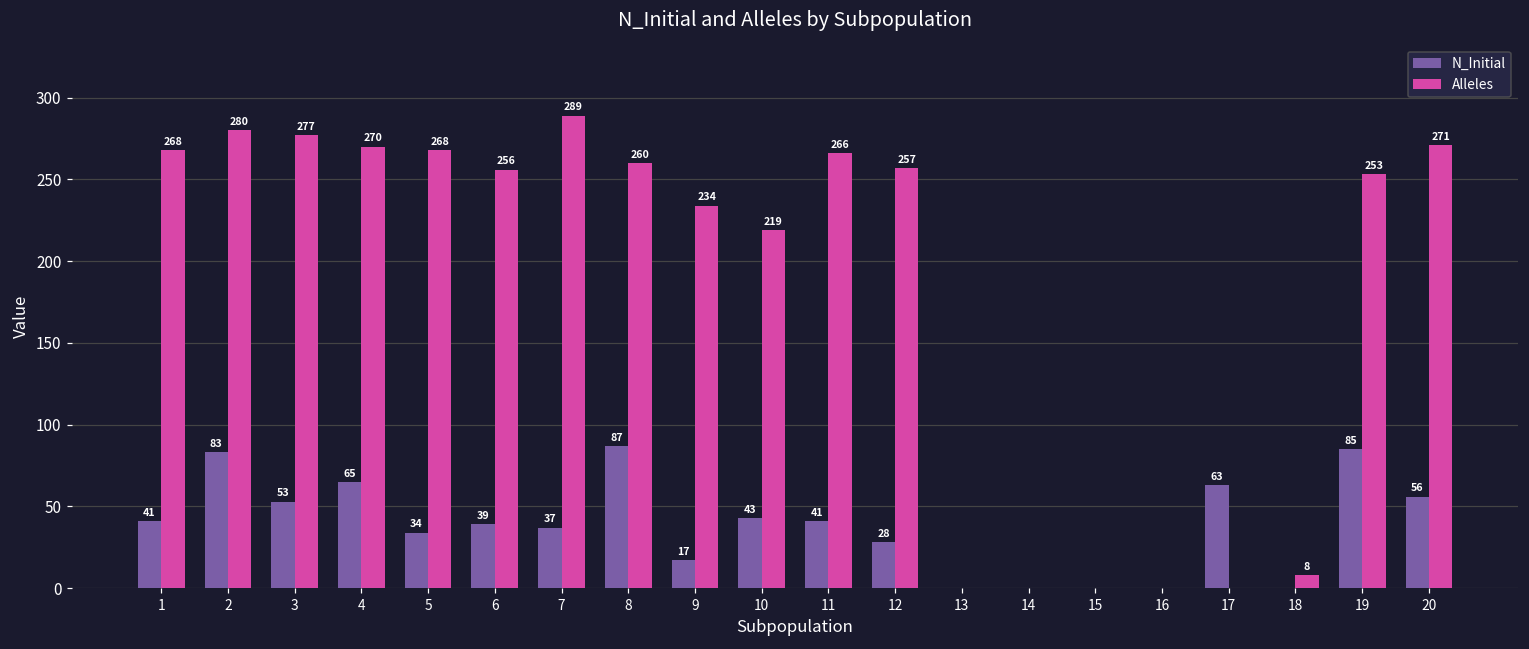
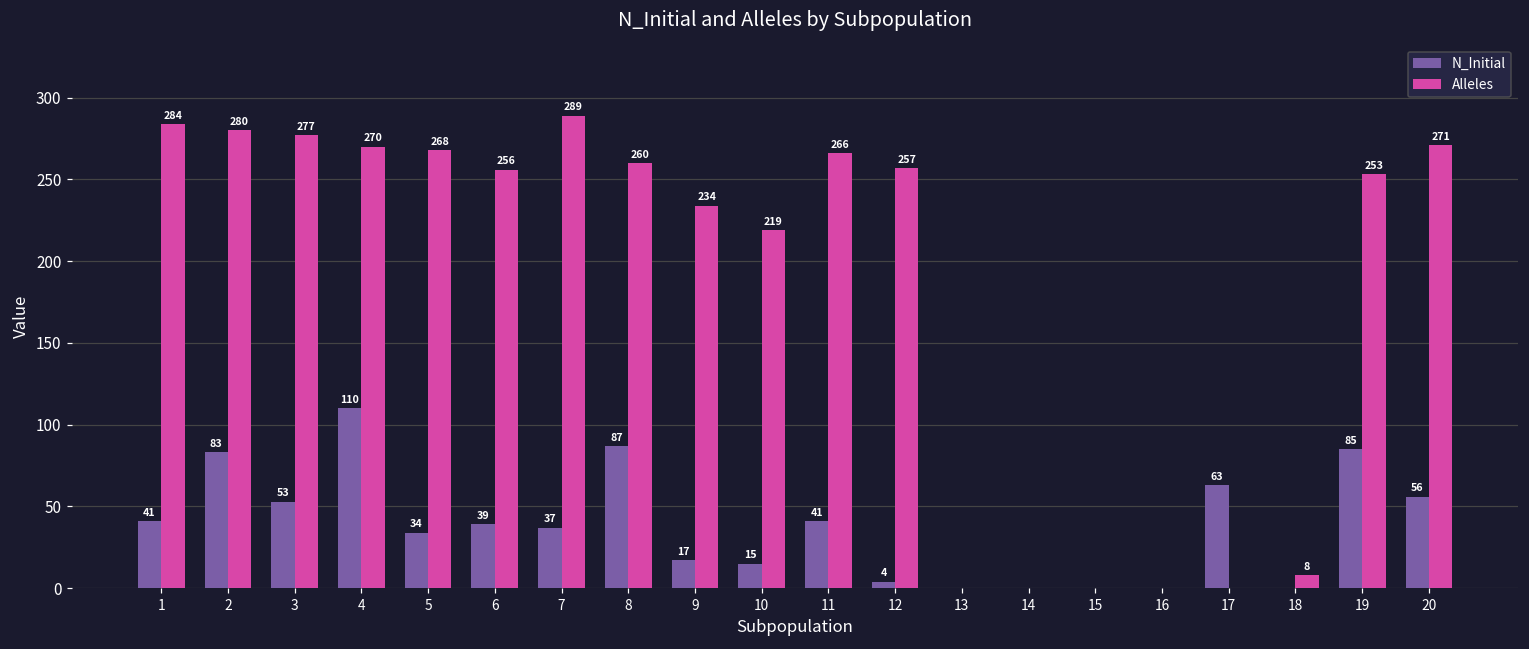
Alleles, 1: 268 -> 284
N_Initial, 4: 65 -> 110
N_Initial, 10: 43 -> 15
N_Initial, 12: 28 -> 4
